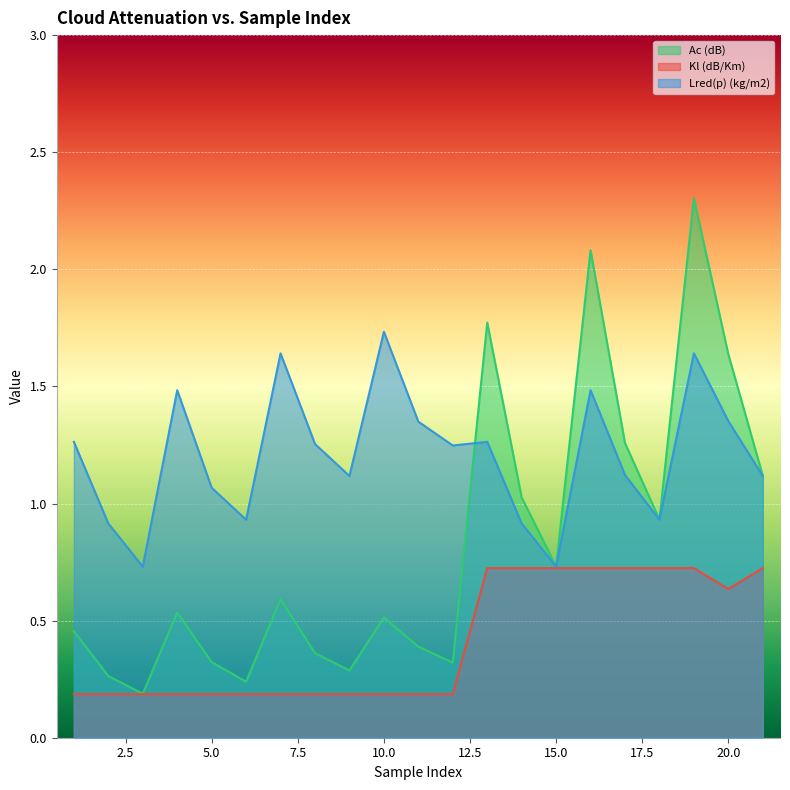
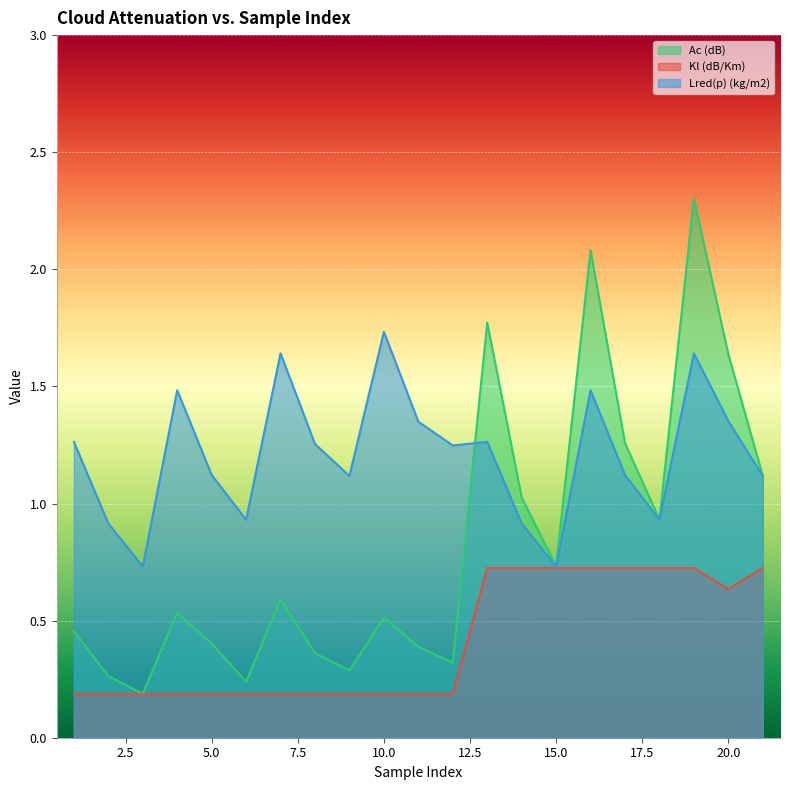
Ac (dB), 5.0: 0.32 -> 0.40
Lred(p) (kg/m2), 5.0: 1.07 -> 1.12
